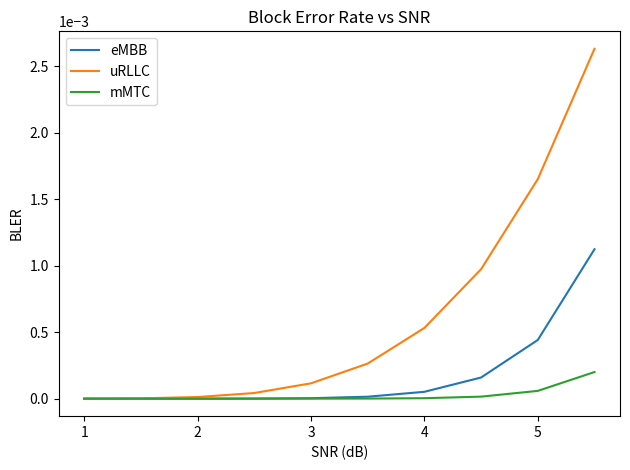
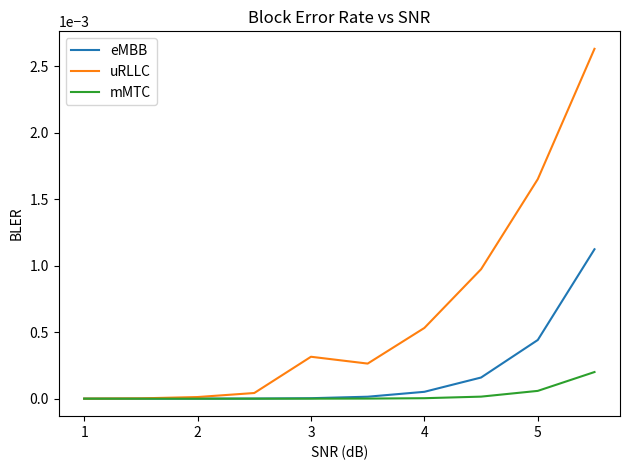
uRLLC, 3: 0.00012 -> 0.00032
